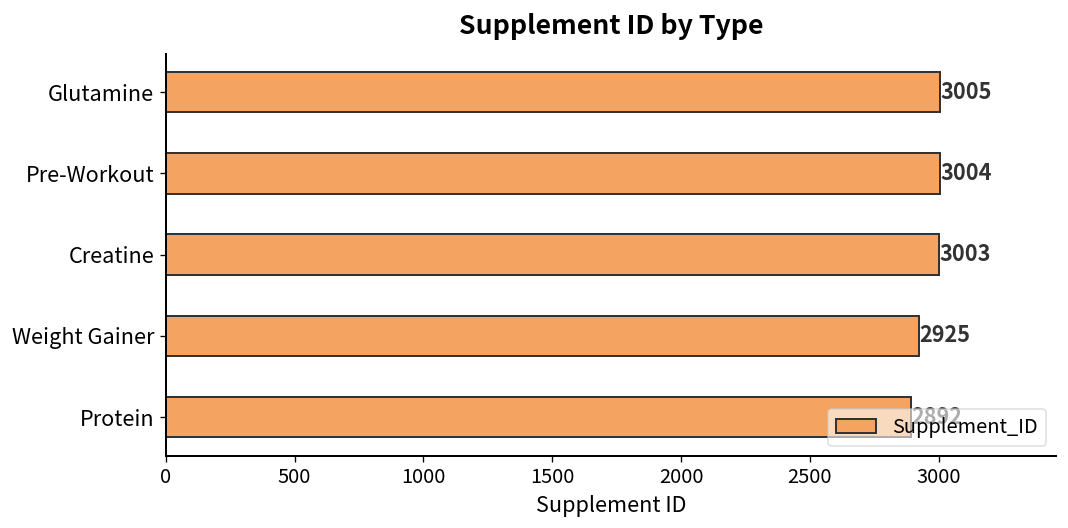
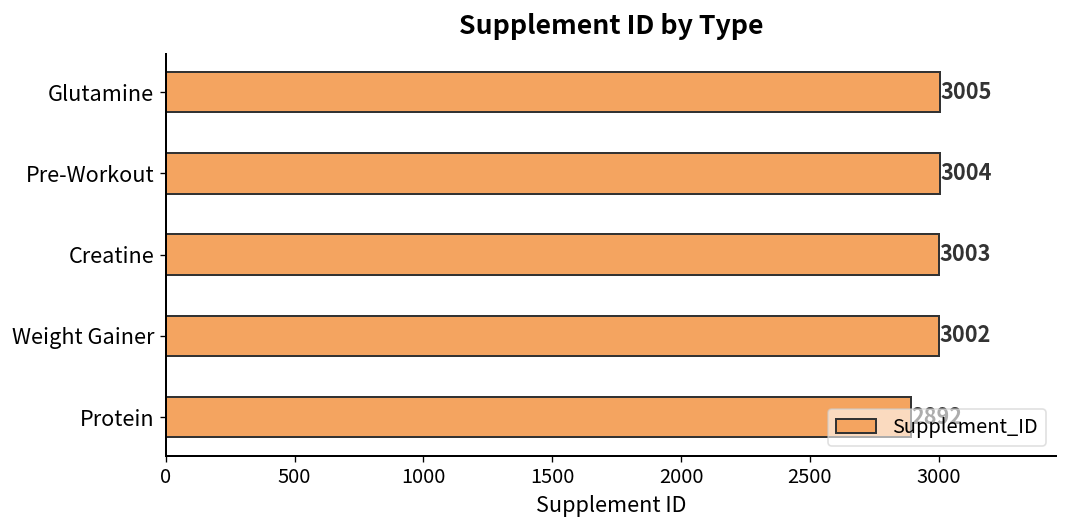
Weight Gainer: 2925 -> 3002
